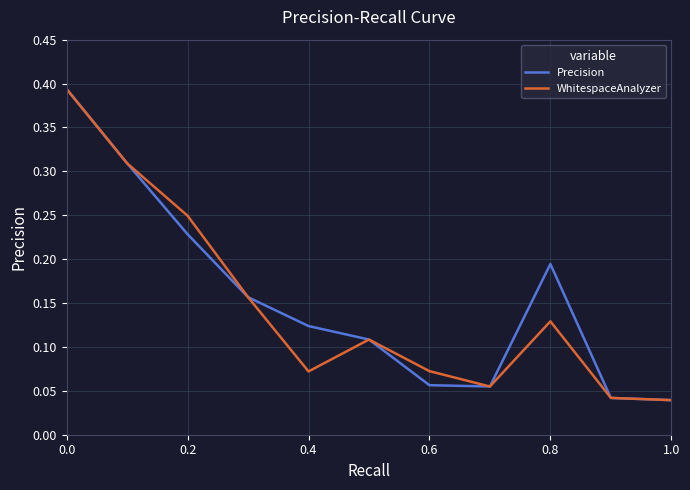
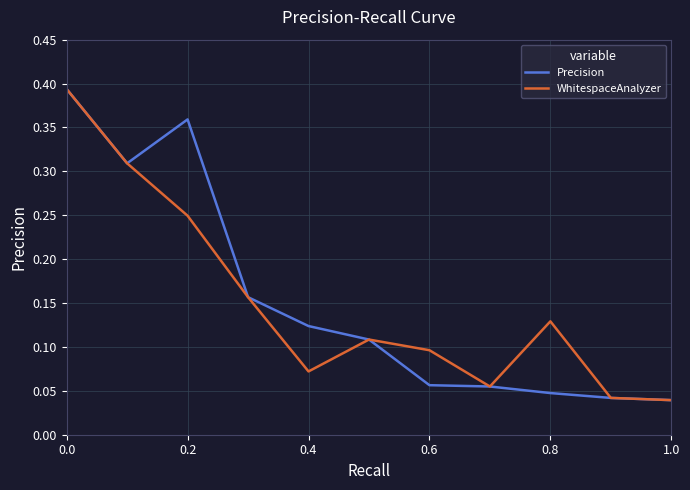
Precision, 0.2: 0.23 -> 0.36
WhitespaceAnalyzer, 0.6: 0.07 -> 0.10
Precision, 0.8: 0.19 -> 0.05
